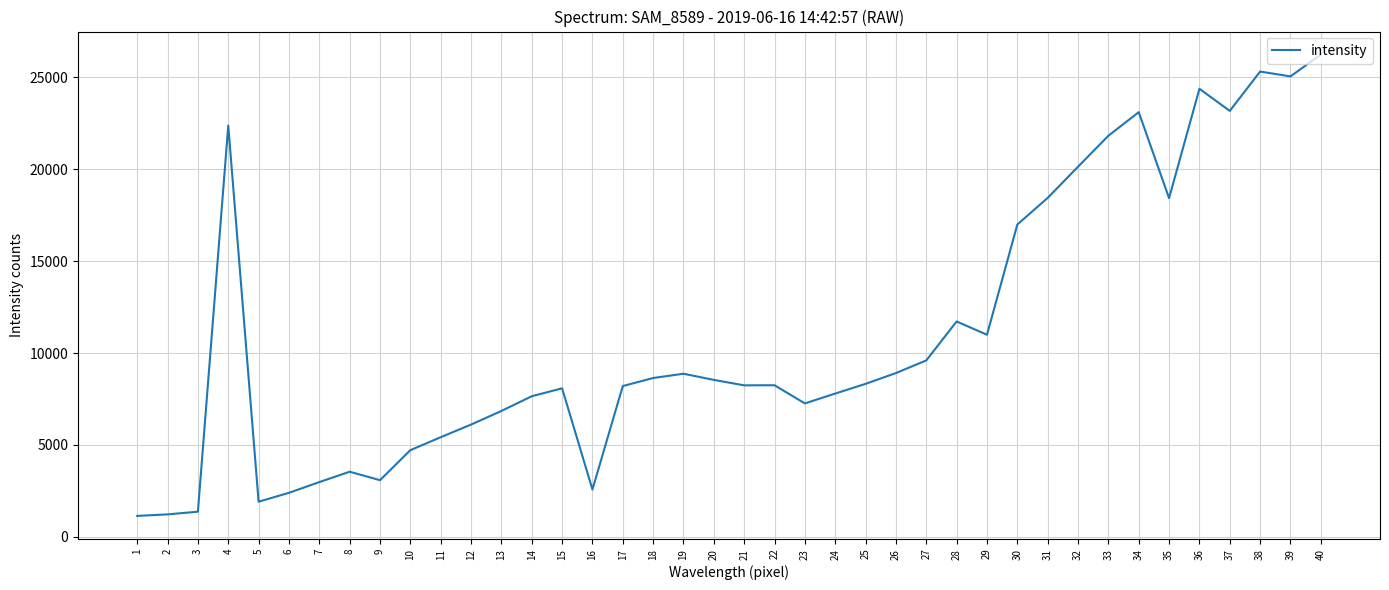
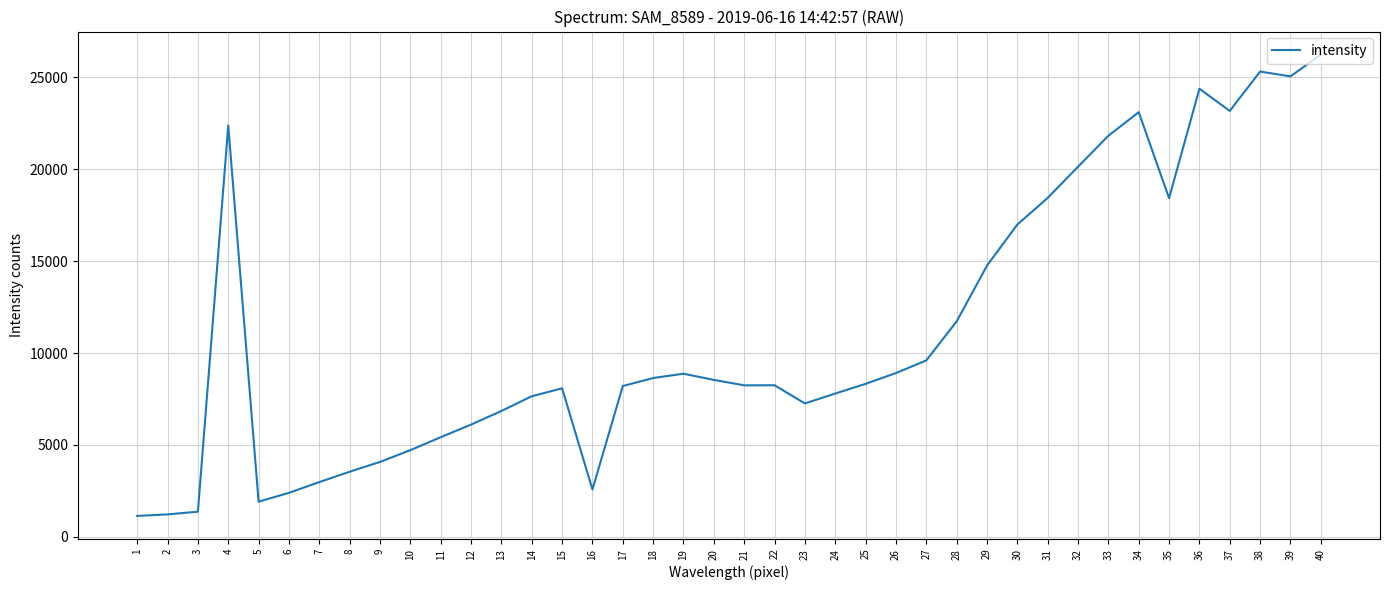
9: 3100 -> 4100
29: 11000 -> 14800
